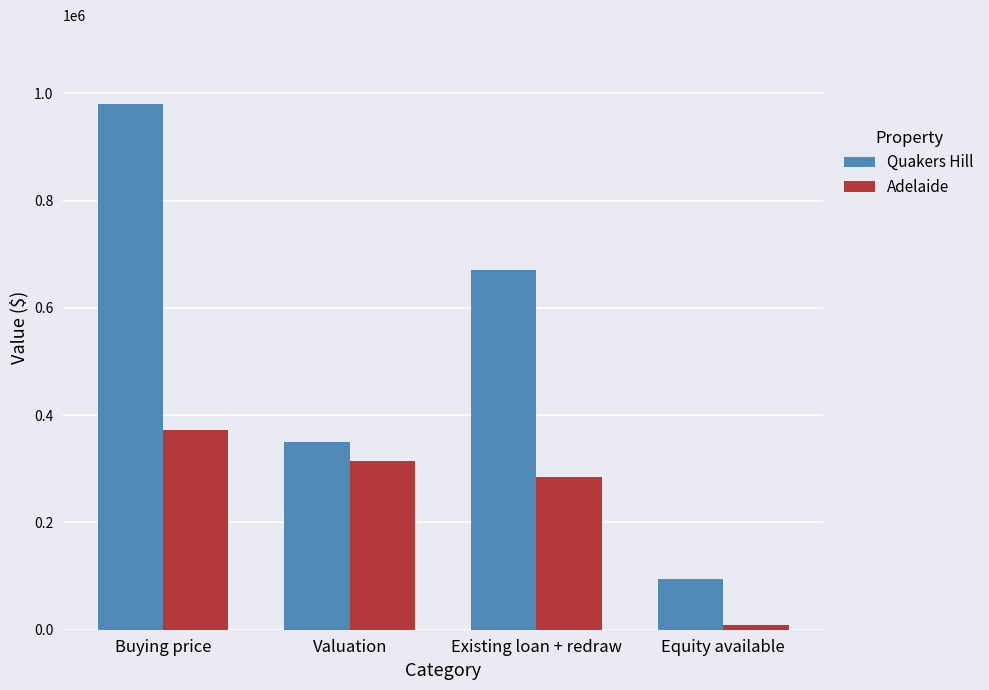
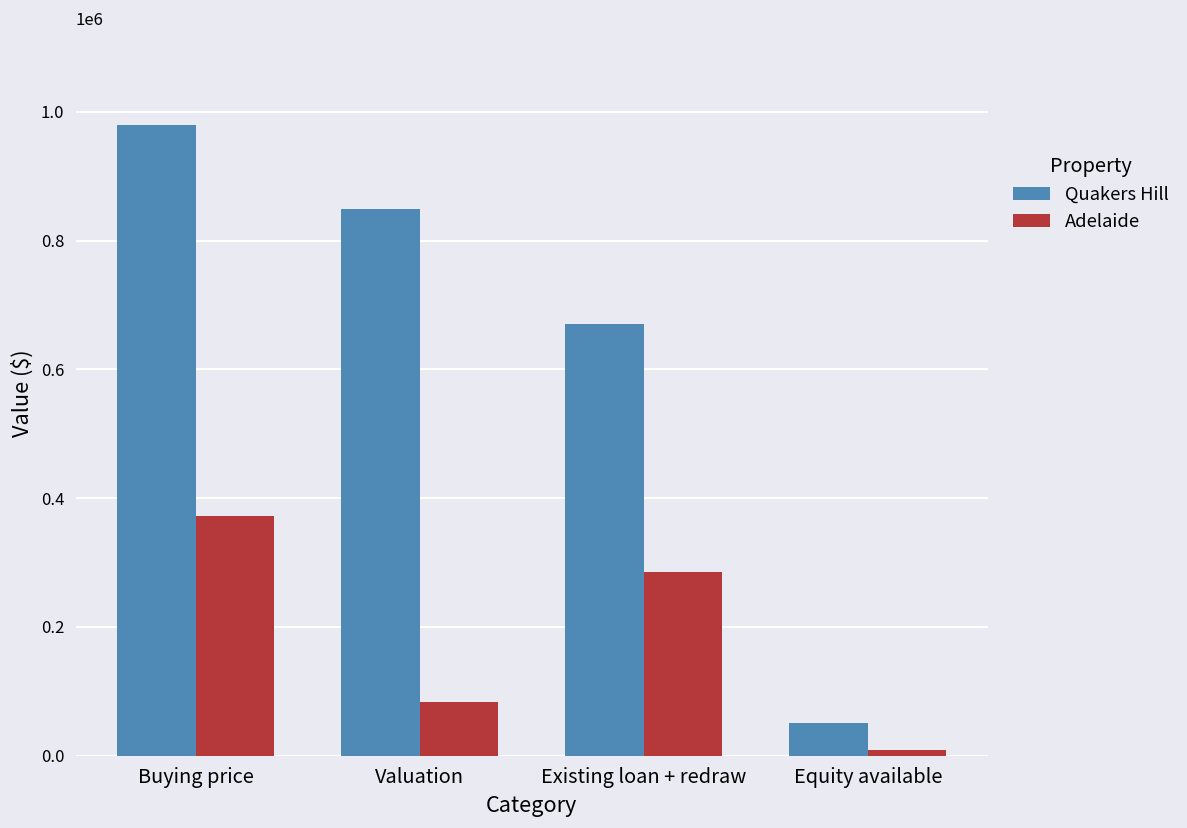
Quakers Hill, Valuation: 350000 -> 850000
Adelaide, Valuation: 310000 -> 80000
Quakers Hill, Equity available: 90000 -> 50000
